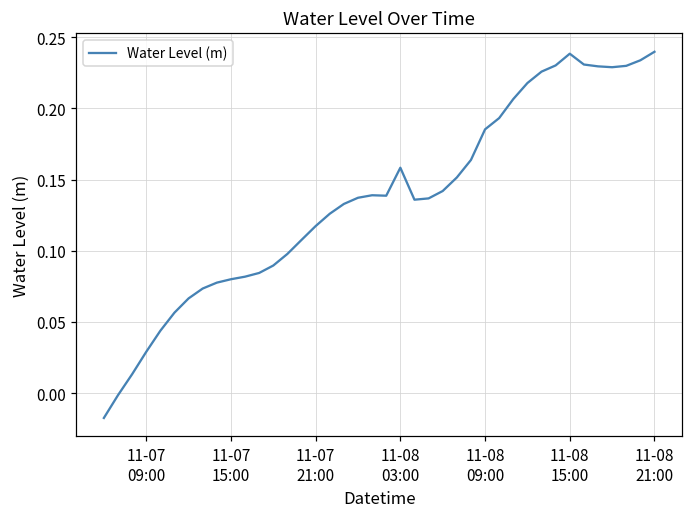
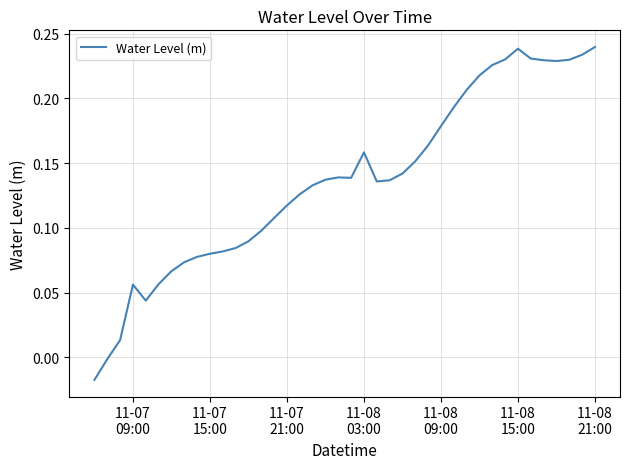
11-07 09:00: 0.029 -> 0.056
11-08 09:00: 0.185 -> 0.179
